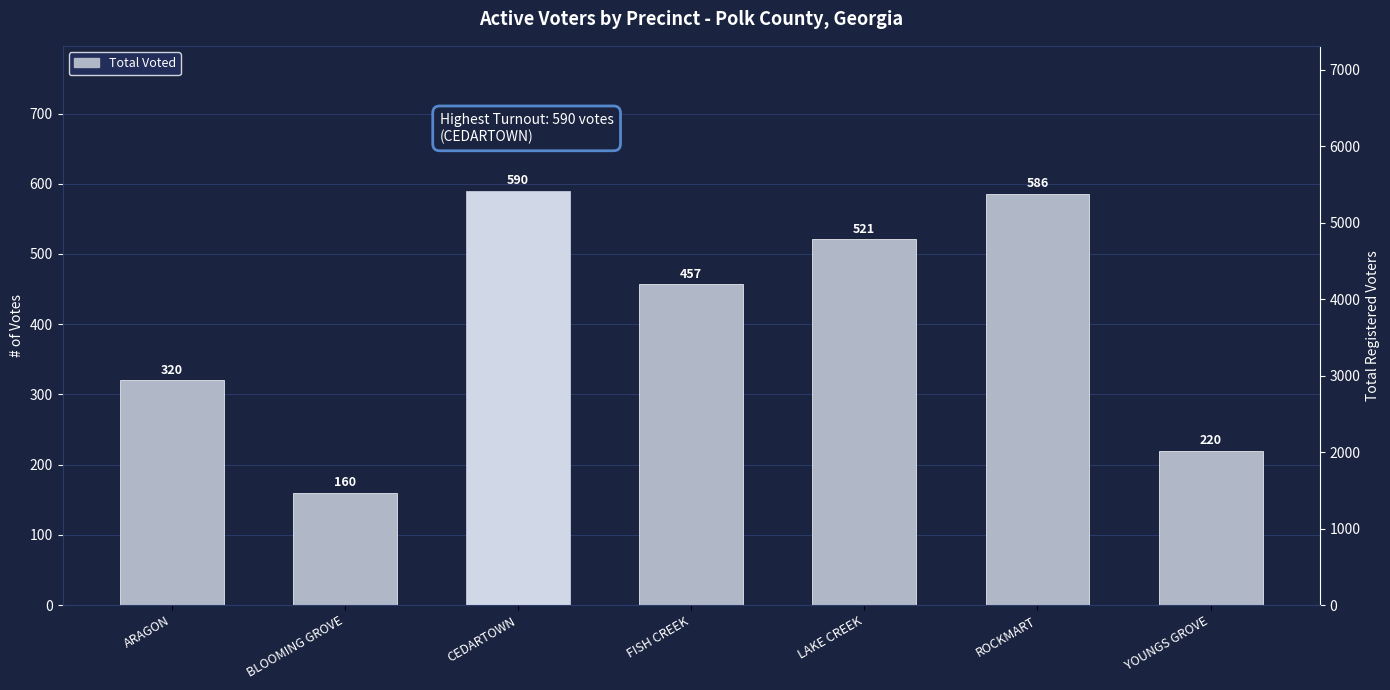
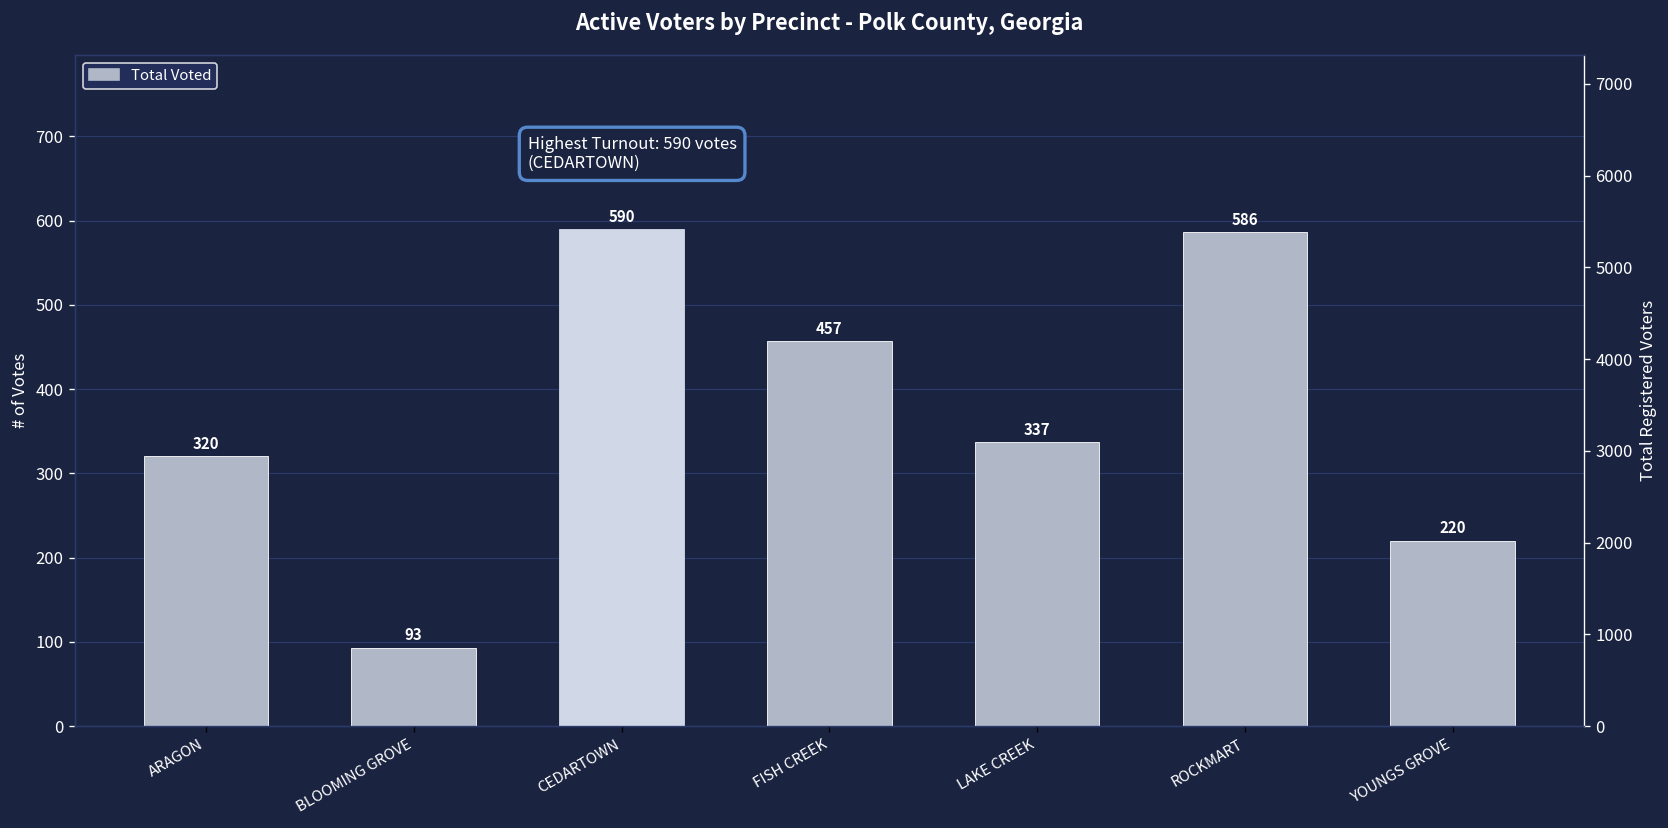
BLOOMING GROVE: 160 -> 93
LAKE CREEK: 521 -> 337
